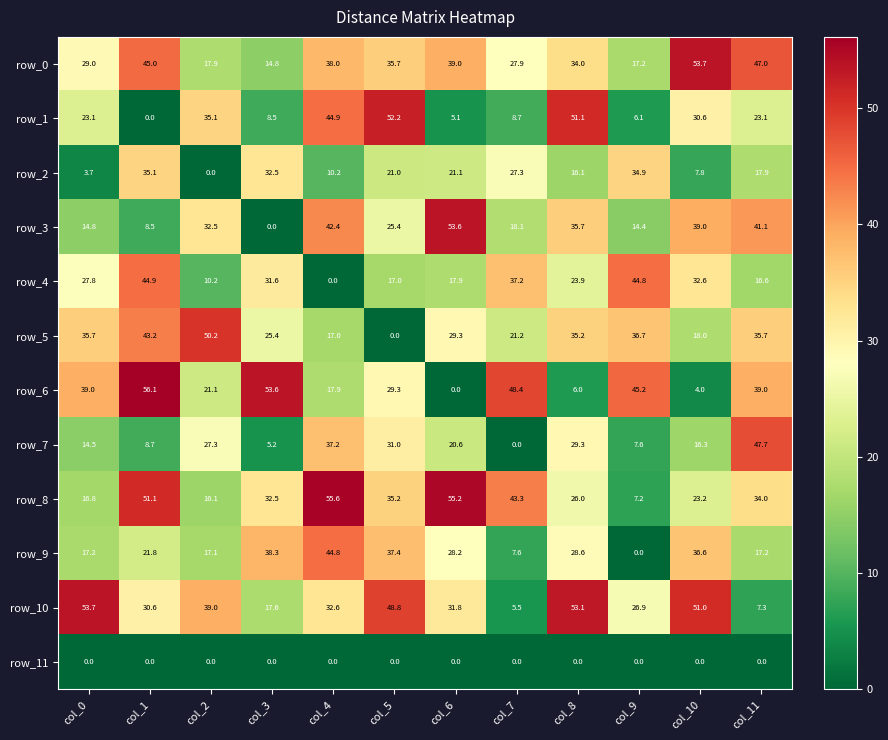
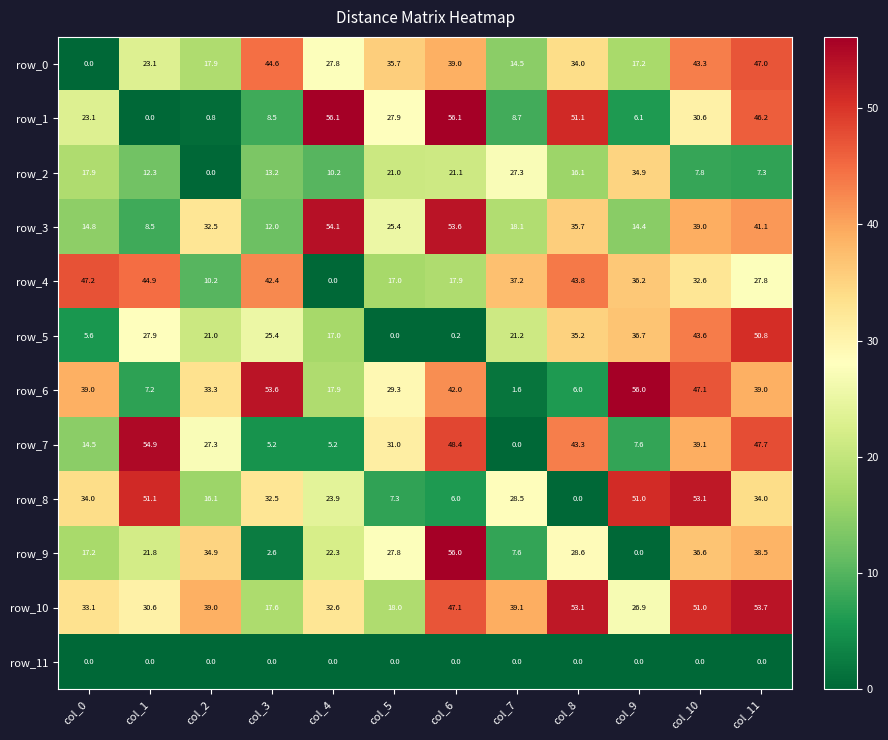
row_0, col_0: 29.0 -> 0.0
row_0, col_1: 45.0 -> 23.1
row_0, col_3: 14.8 -> 44.6
row_0, col_4: 38.0 -> 27.8
row_0, col_7: 27.9 -> 14.5
row_0, col_10: 53.7 -> 43.3
row_1, col_2: 35.1 -> 0.8
row_1, col_4: 44.9 -> 56.1
row_1, col_5: 52.2 -> 27.9
row_1, col_6: 5.1 -> 56.1
row_1, col_11: 23.1 -> 46.2
row_2, col_0: 3.7 -> 17.9
row_2, col_1: 35.1 -> 12.3
row_2, col_3: 32.5 -> 13.2
row_2, col_11: 17.9 -> 7.3
row_3, col_3: 0.0 -> 12.0
row_3, col_4: 42.4 -> 54.1
row_4, col_0: 27.8 -> 47.2
row_4, col_3: 31.6 -> 42.4
row_4, col_8: 23.9 -> 43.8
row_4, col_9: 44.8 -> 36.2
row_4, col_11: 16.6 -> 27.8
row_5, col_0: 35.7 -> 5.6
row_5, col_1: 43.2 -> 27.9
row_5, col_2: 50.2 -> 21.0
row_5, col_6: 29.3 -> 0.2
row_5, col_10: 18.0 -> 43.6
row_5, col_11: 35.7 -> 50.8
row_6, col_1: 56.1 -> 7.2
row_6, col_2: 21.1 -> 33.3
row_6, col_6: 0.0 -> 42.0
row_6, col_7: 48.4 -> 1.6
row_6, col_9: 45.2 -> 56.0
row_6, col_10: 4.0 -> 47.1
row_7, col_1: 8.7 -> 54.9
row_7, col_4: 37.2 -> 5.2
row_7, col_6: 20.6 -> 48.4
row_7, col_8: 29.3 -> 43.3
row_7, col_10: 16.3 -> 39.1
row_8, col_0: 16.8 -> 34.0
row_8, col_4: 55.6 -> 23.9
row_8, col_5: 35.2 -> 7.3
row_8, col_6: 55.2 -> 6.0
row_8, col_7: 43.3 -> 28.5
row_8, col_8: 26.0 -> 0.0
row_8, col_9: 7.2 -> 51.0
row_8, col_10: 23.2 -> 53.1
row_9, col_2: 17.1 -> 34.9
row_9, col_3: 38.3 -> 2.6
row_9, col_4: 44.8 -> 22.3
row_9, col_5: 37.4 -> 27.8
row_9, col_6: 28.2 -> 56.0
row_9, col_11: 17.2 -> 38.5
row_10, col_0: 53.7 -> 33.1
row_10, col_5: 48.8 -> 18.0
row_10, col_6: 31.8 -> 47.1
row_10, col_7: 5.5 -> 39.1
row_10, col_11: 7.3 -> 53.7
